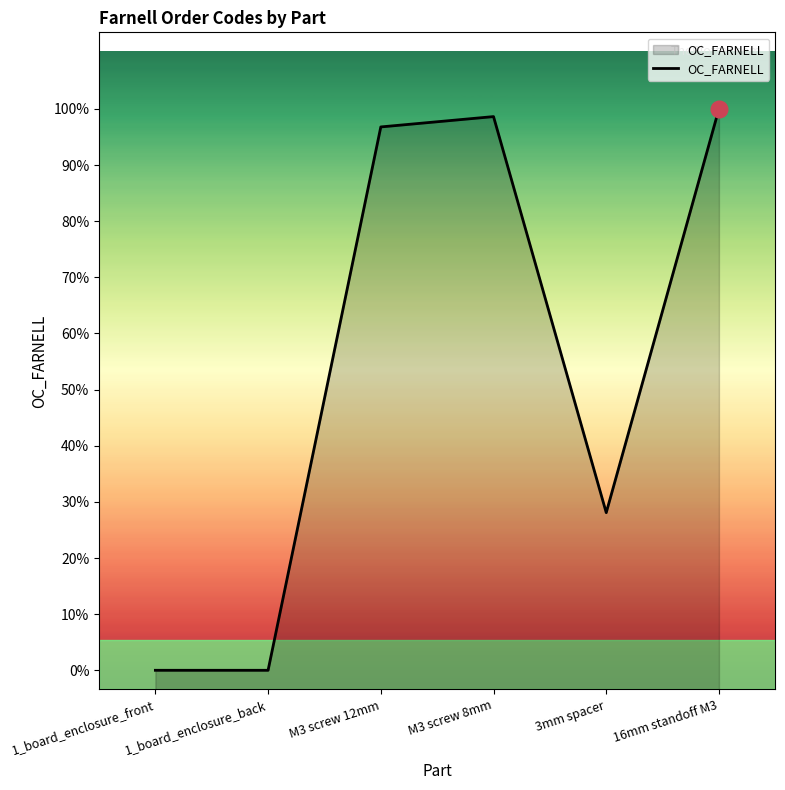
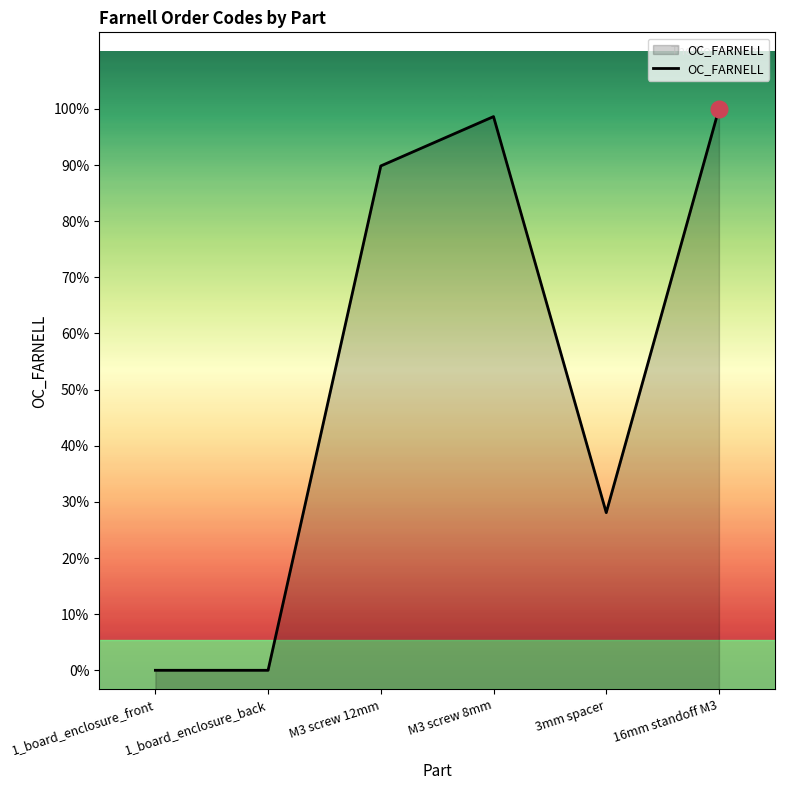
OC_FARNELL, M3 screw 12mm: 97% -> 90%
